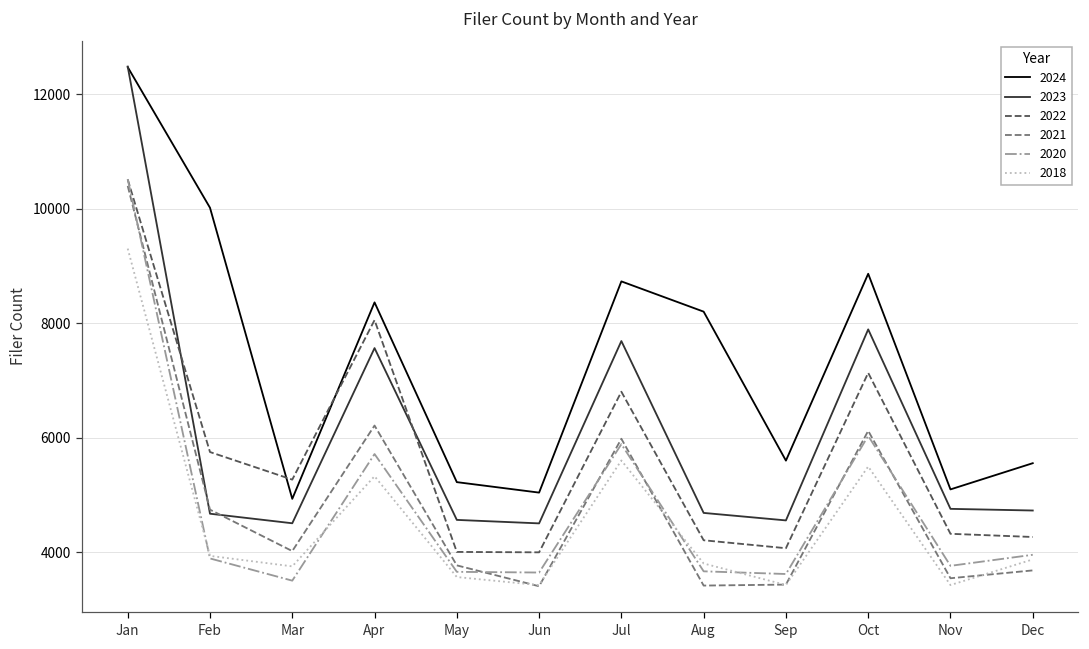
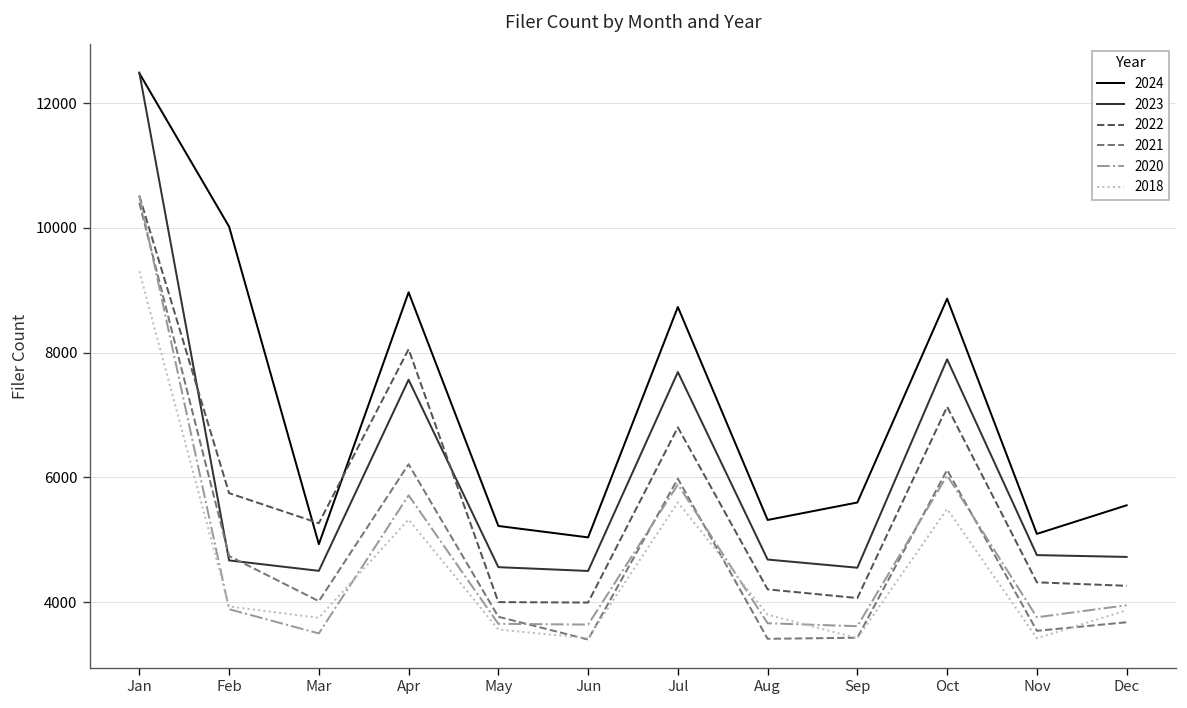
2024, Apr: 8400 -> 9000
2024, Aug: 8200 -> 5300
